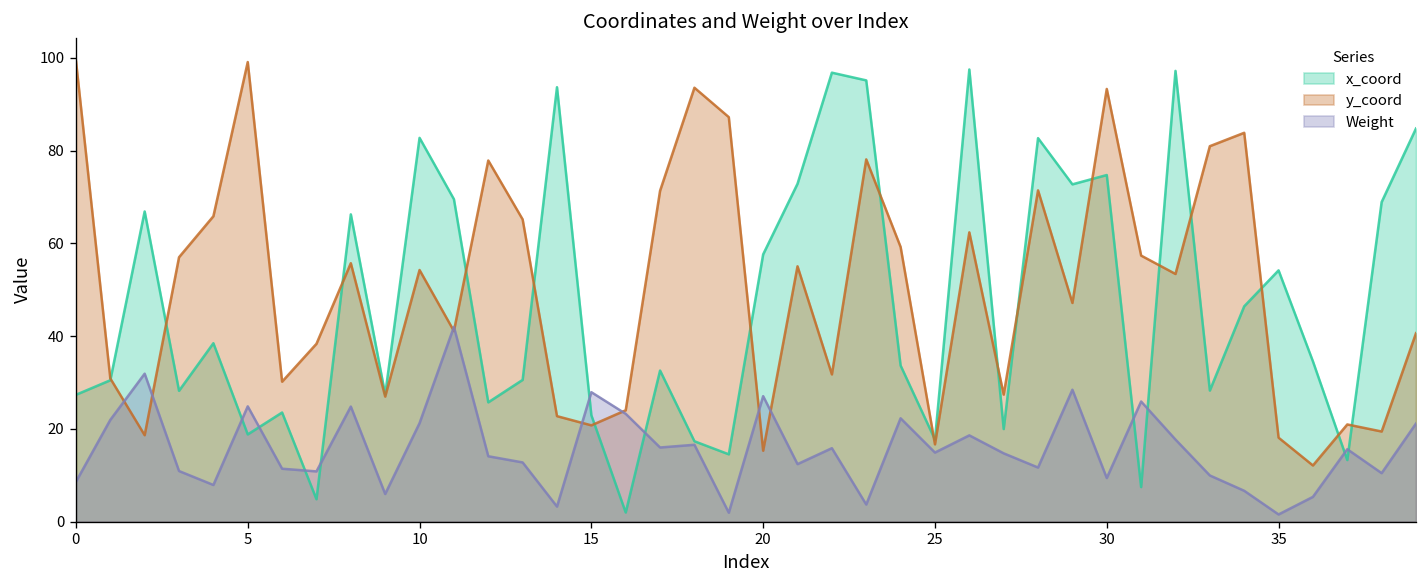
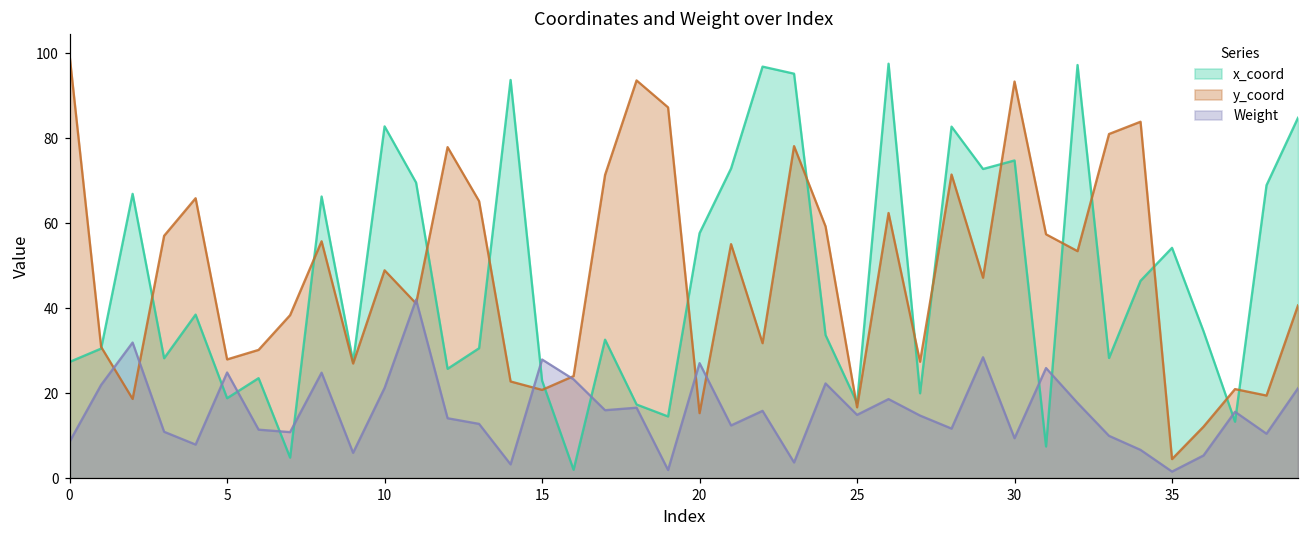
y_coord, 5: 99 -> 28
y_coord, 10: 54 -> 49
y_coord, 35: 18 -> 4
